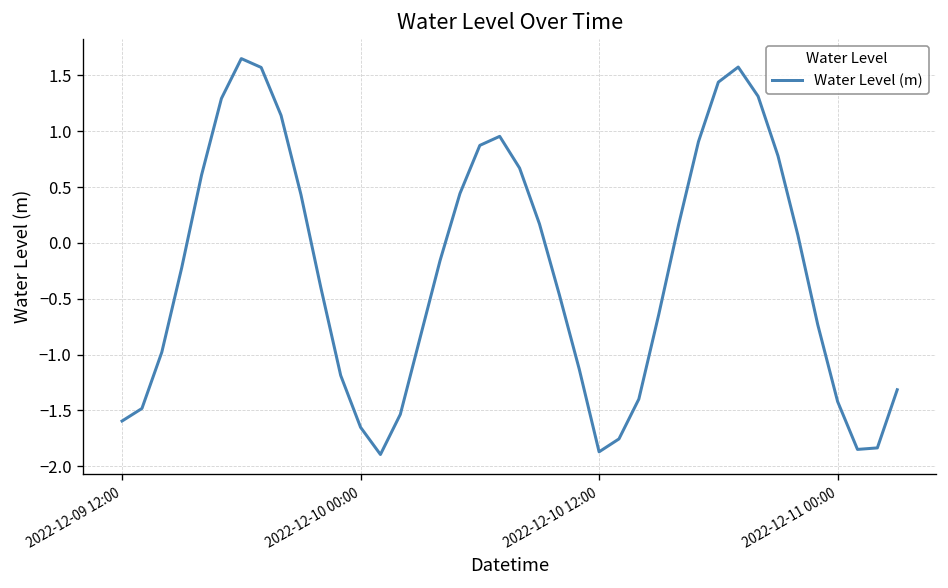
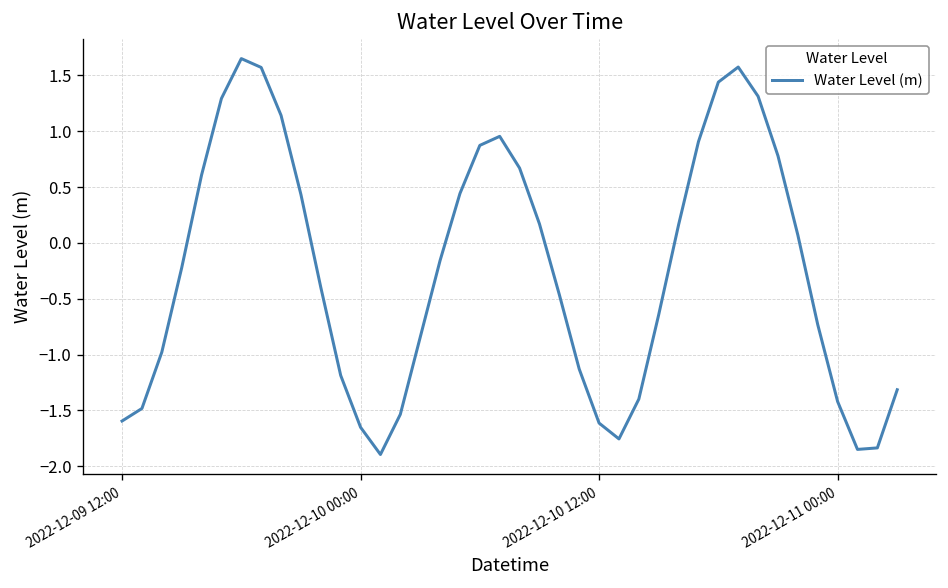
2022-12-10 12:00: -1.9 -> -1.6
